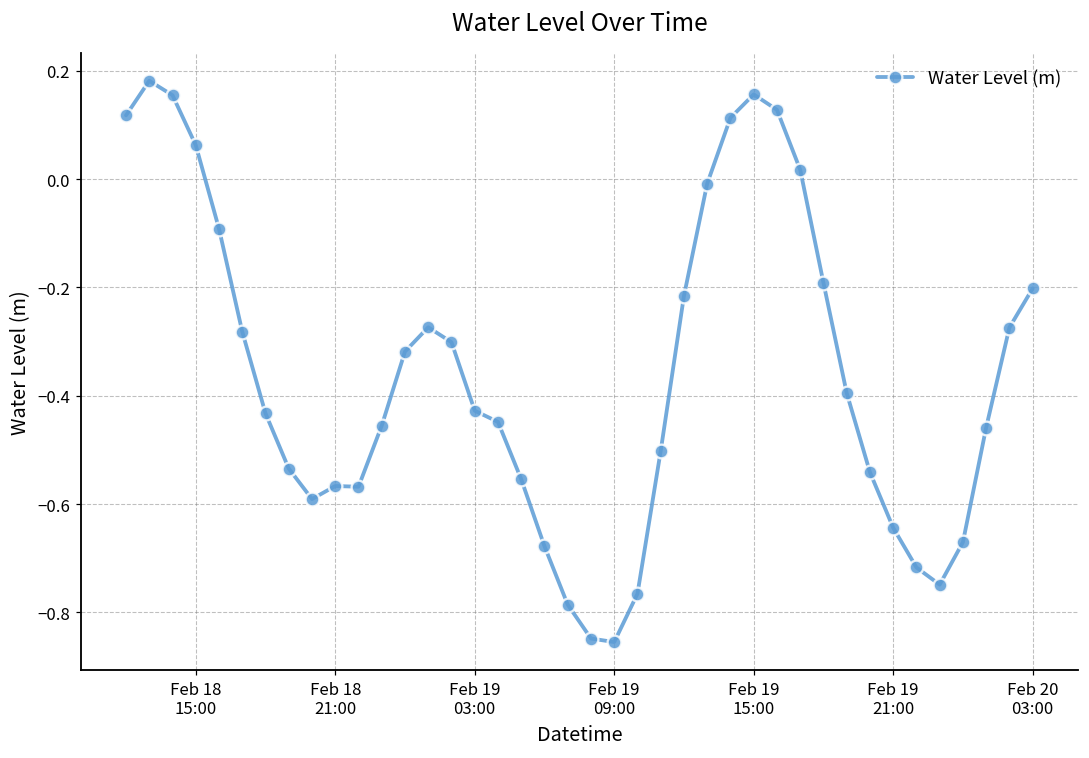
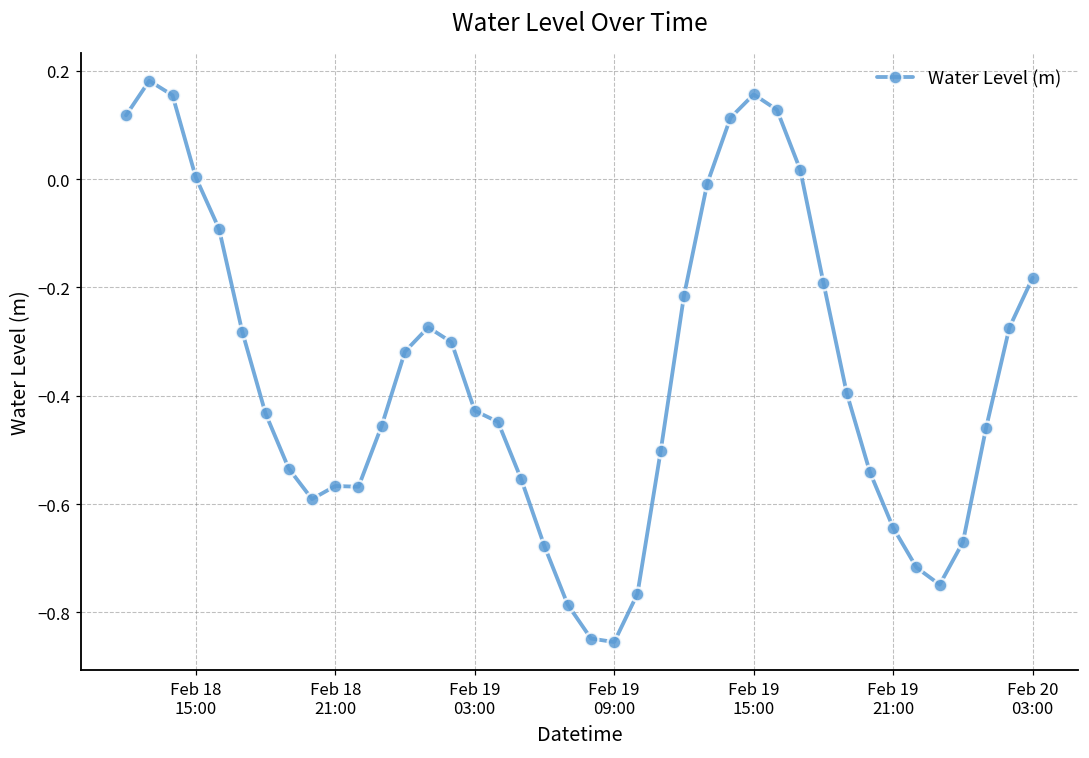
Feb 18 15:00: 0.06 -> 0.00
Feb 20 03:00: -0.20 -> -0.18
